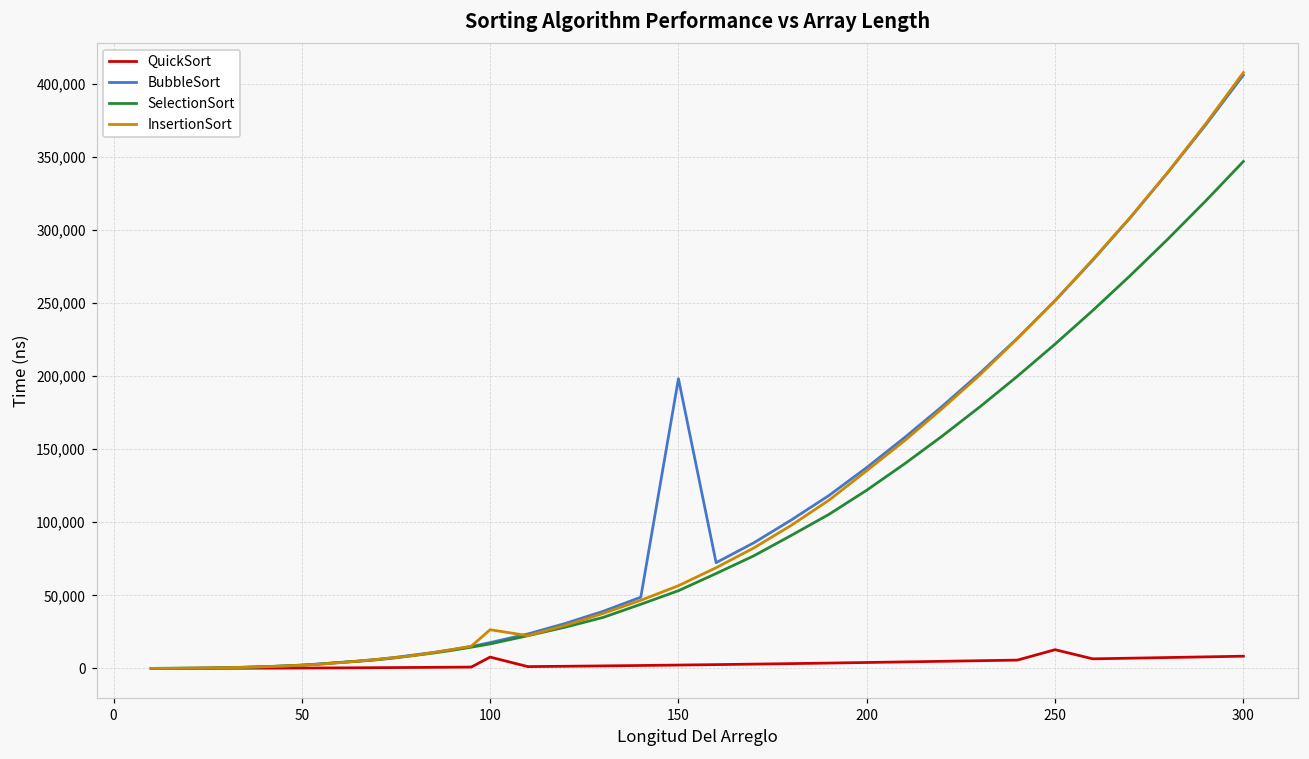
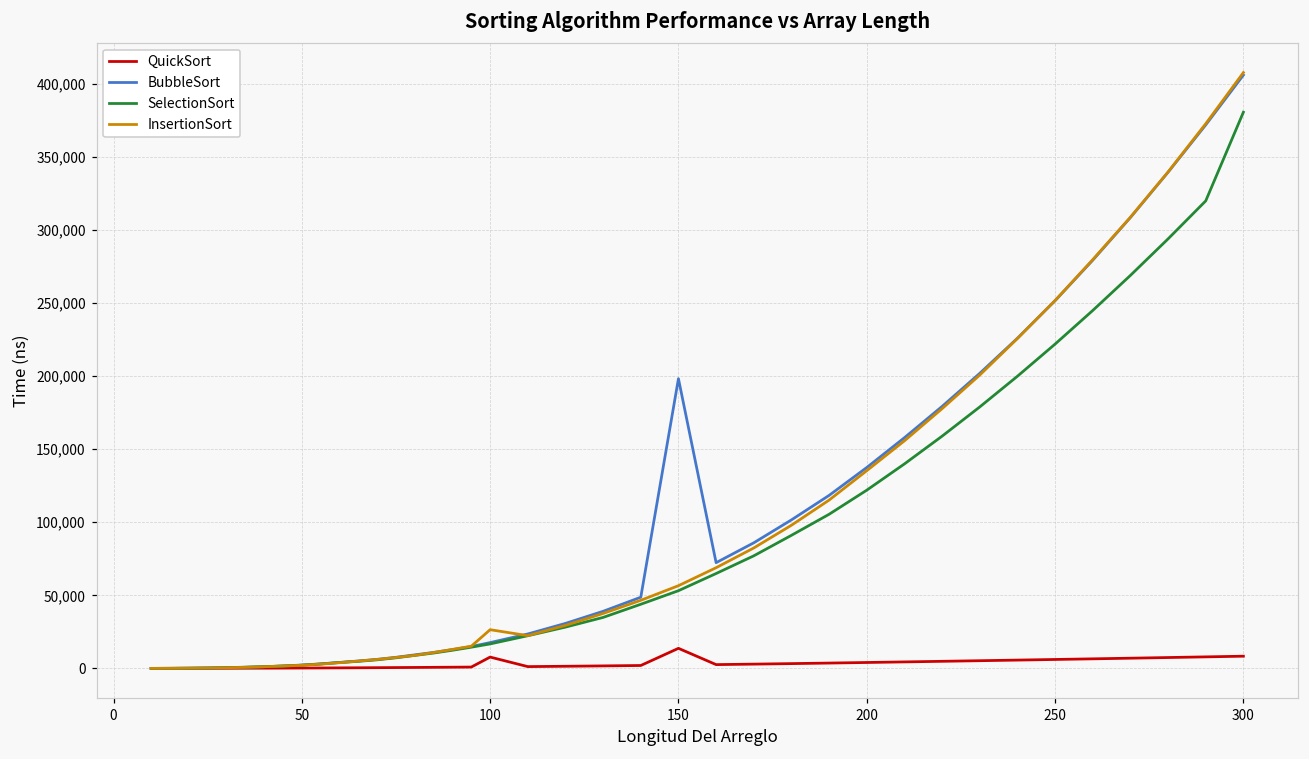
QuickSort, 150: 2,000 -> 14,000
QuickSort, 250: 13,000 -> 6,000
SelectionSort, 300: 347,000 -> 381,000
